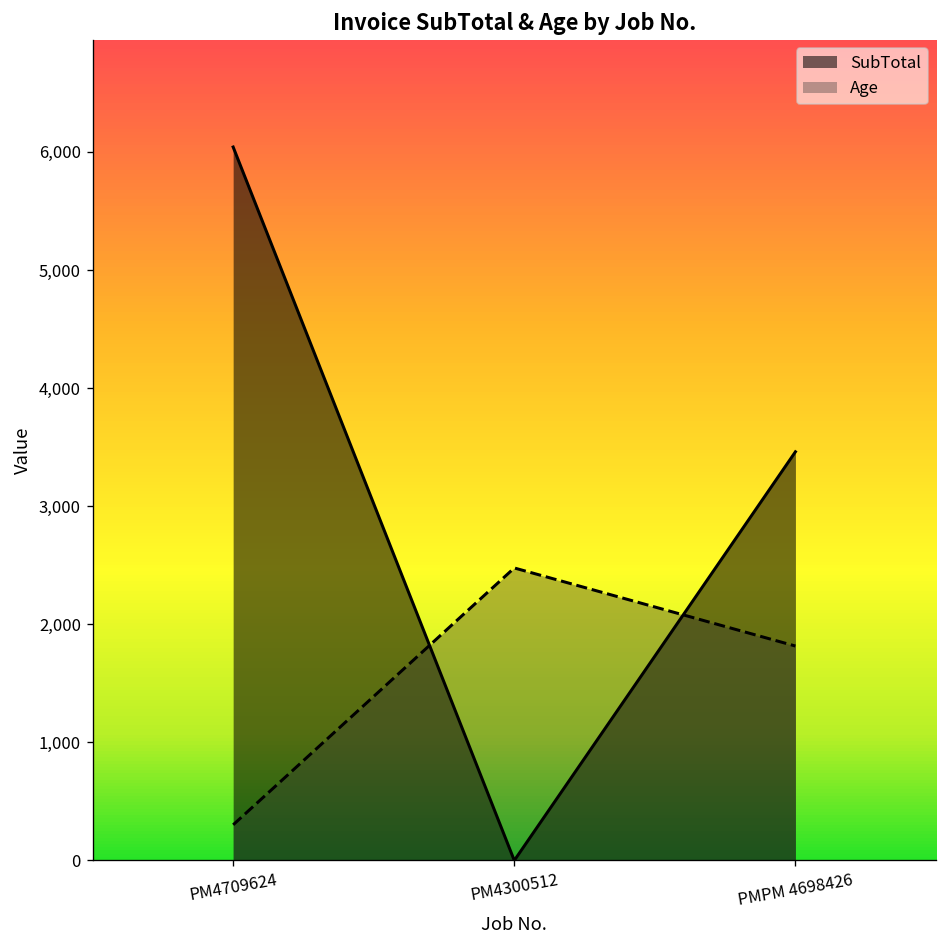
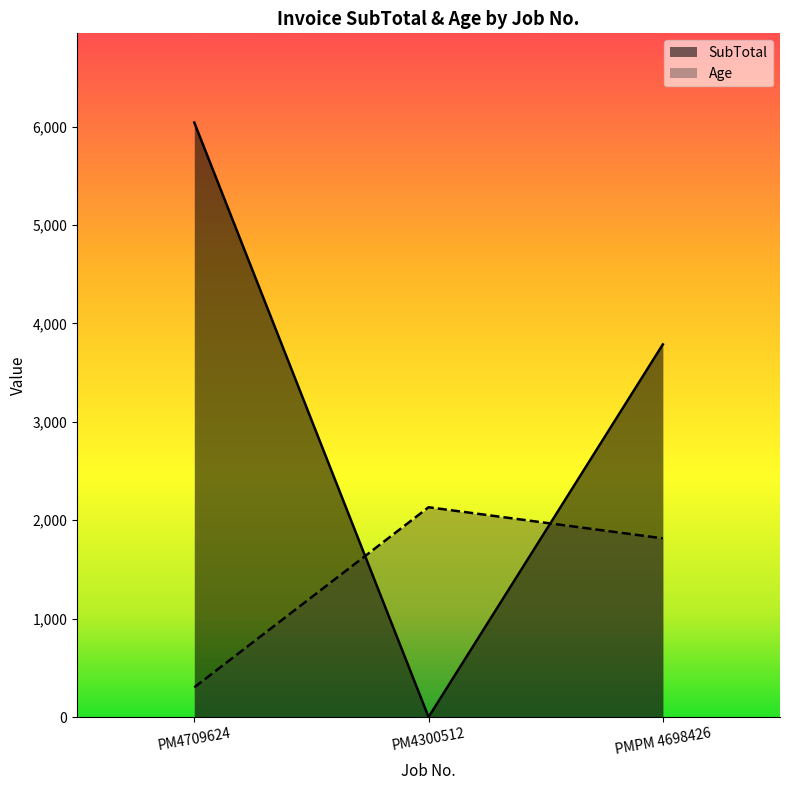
Age, PM4300512: 2,500 -> 2,100
SubTotal, PMPM 4698426: 3,500 -> 3,800
